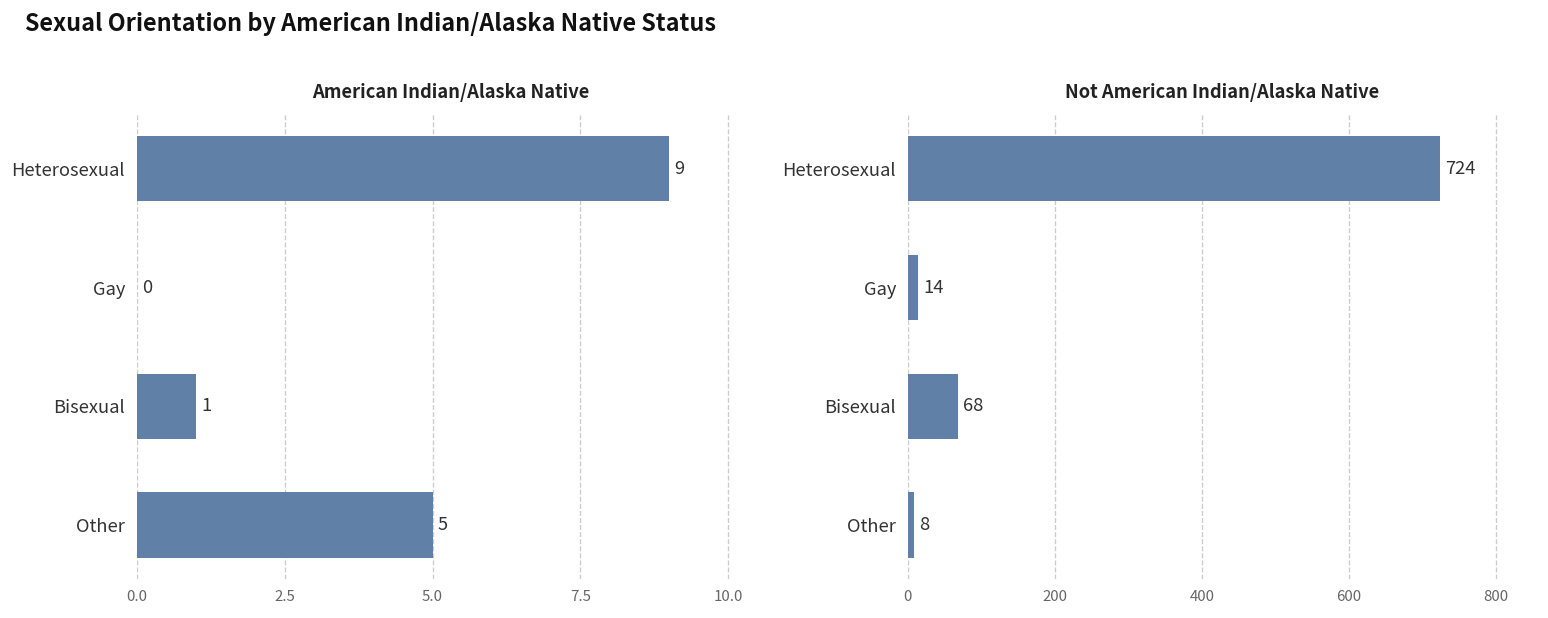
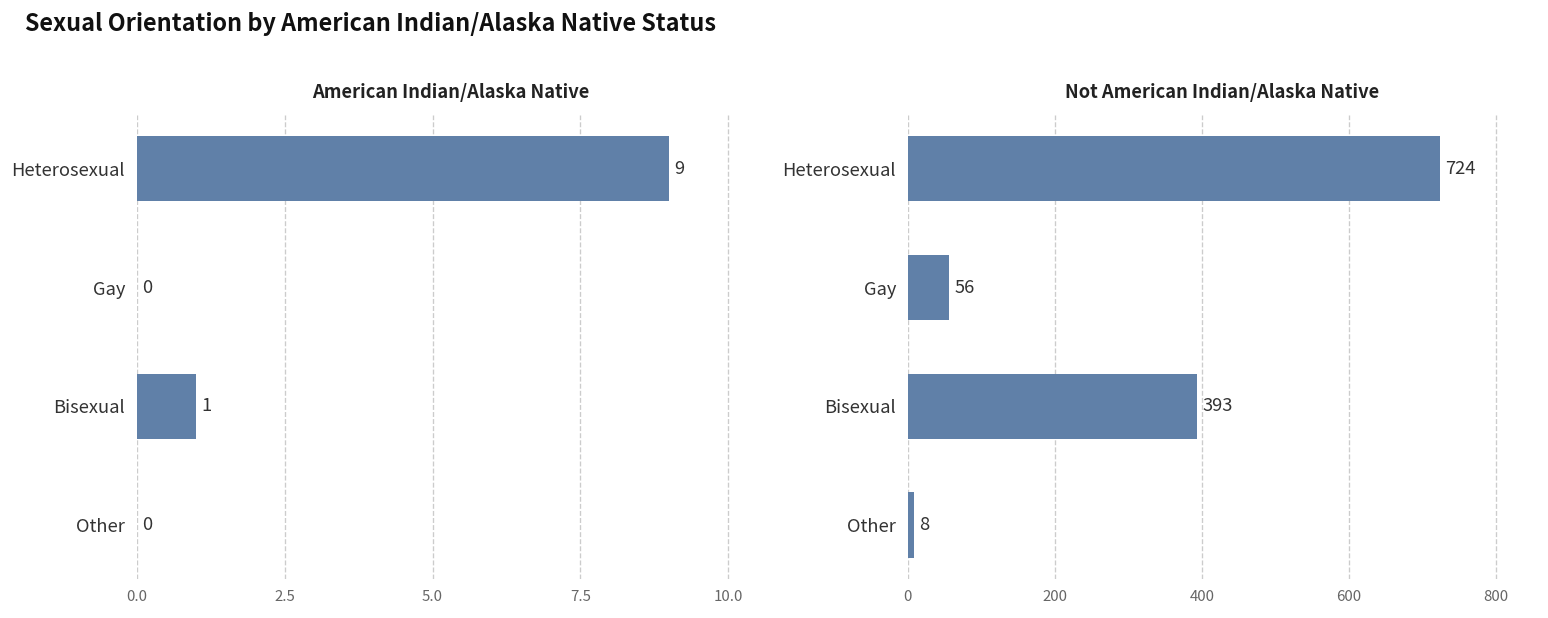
American Indian/Alaska Native, Other: 5 -> 0
Not American Indian/Alaska Native, Gay: 14 -> 56
Not American Indian/Alaska Native, Bisexual: 68 -> 393
